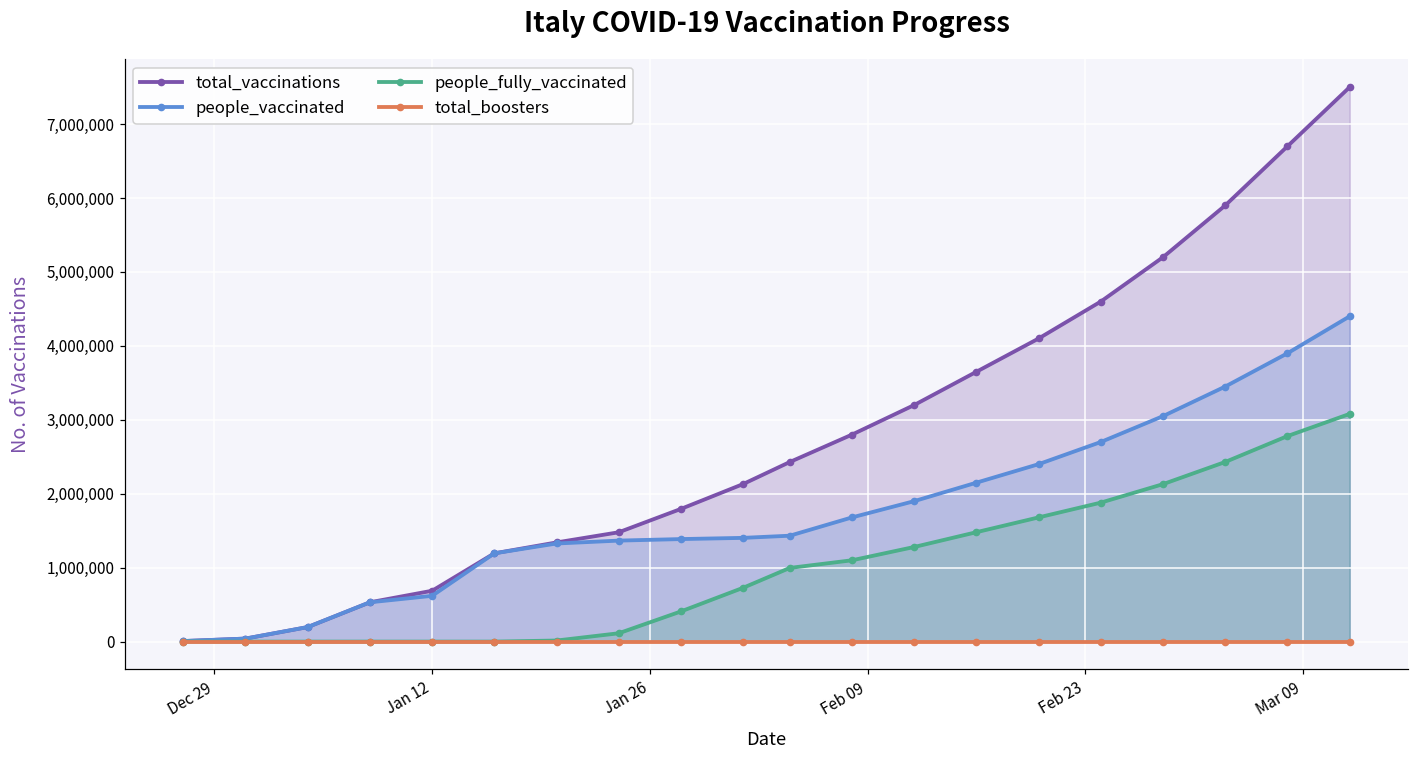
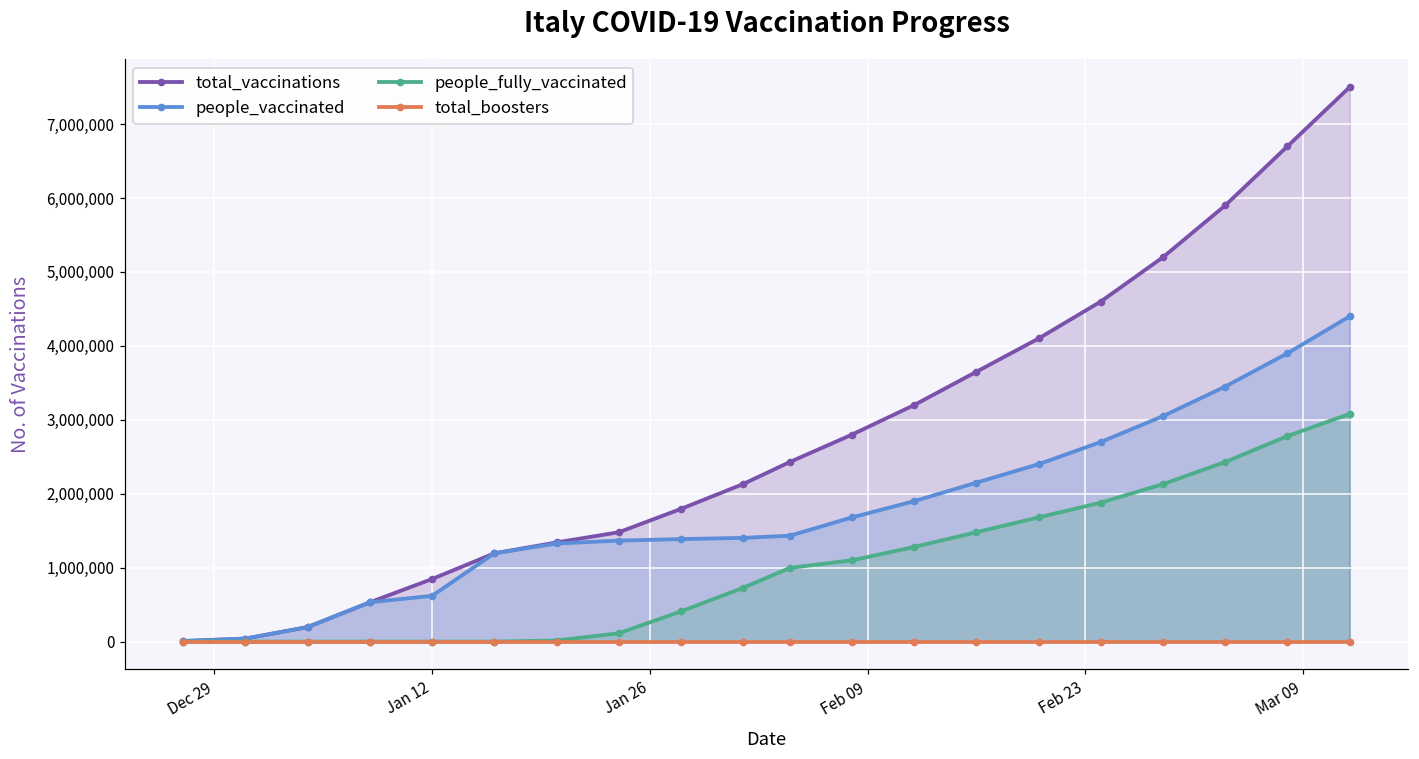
total_vaccinations, Jan 12: 700,000 -> 800,000
